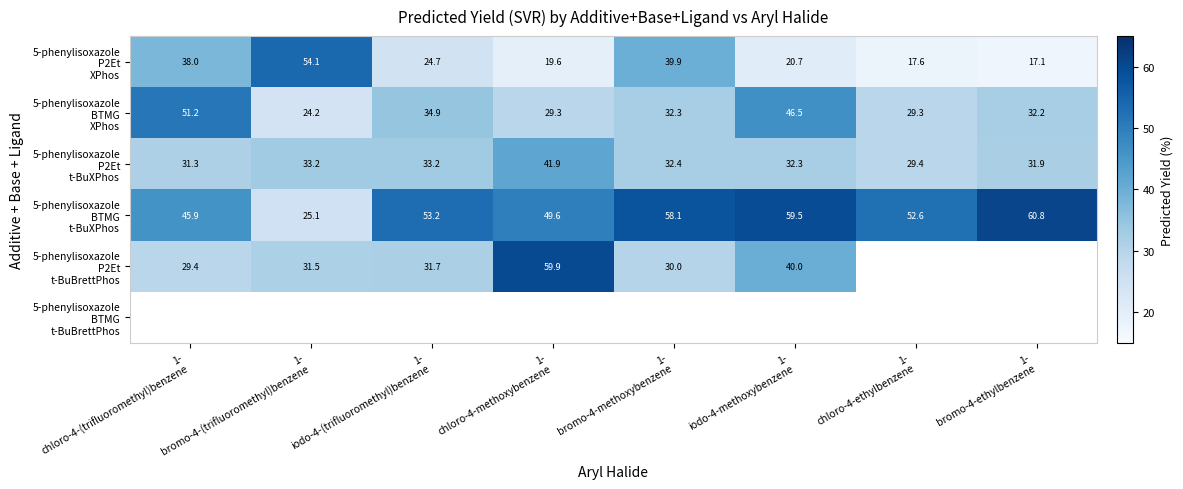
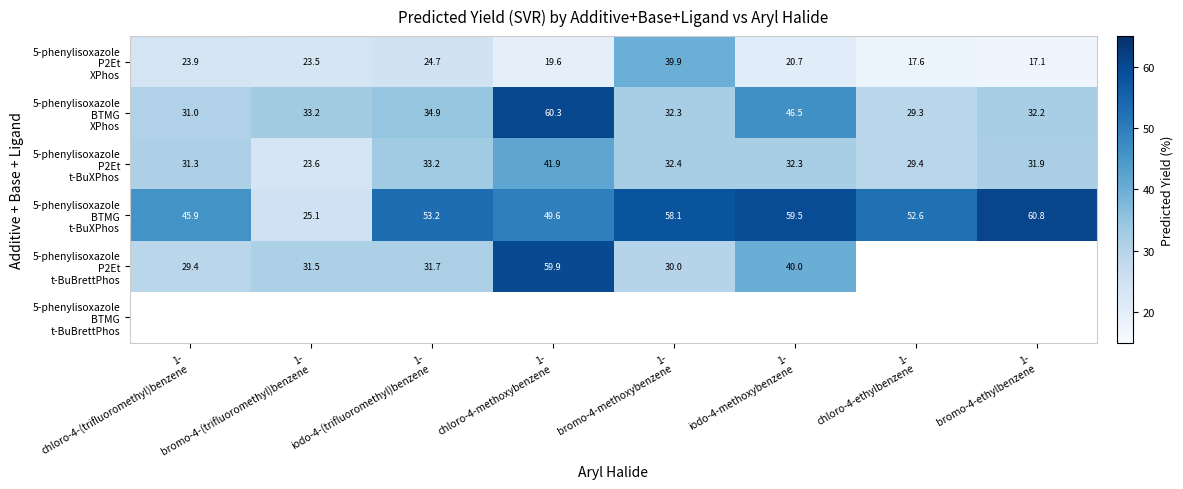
5-phenylisoxazole P2Et XPhos, 1- chloro-4-(trifluoromethyl)benzene: 38.0 -> 23.9
5-phenylisoxazole P2Et XPhos, 1- bromo-4-(trifluoromethyl)benzene: 54.1 -> 23.5
5-phenylisoxazole BTMG XPhos, 1- chloro-4-(trifluoromethyl)benzene: 51.2 -> 31.0
5-phenylisoxazole BTMG XPhos, 1- bromo-4-(trifluoromethyl)benzene: 24.2 -> 33.2
5-phenylisoxazole BTMG XPhos, 1- chloro-4-methoxybenzene: 29.3 -> 60.3
5-phenylisoxazole P2Et t-BuXPhos, 1- bromo-4-(trifluoromethyl)benzene: 33.2 -> 23.6
